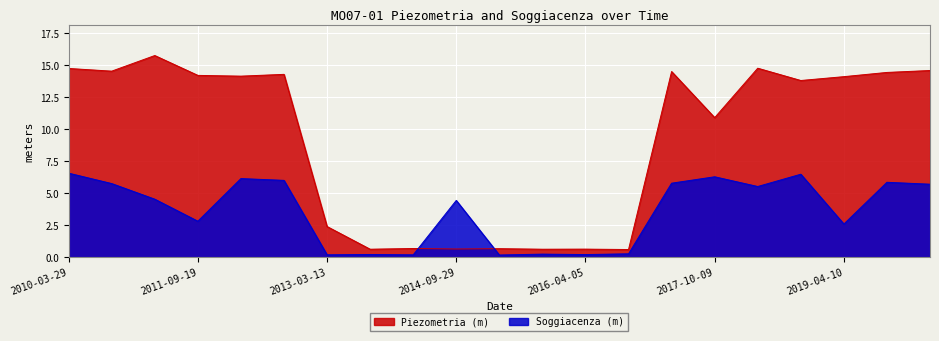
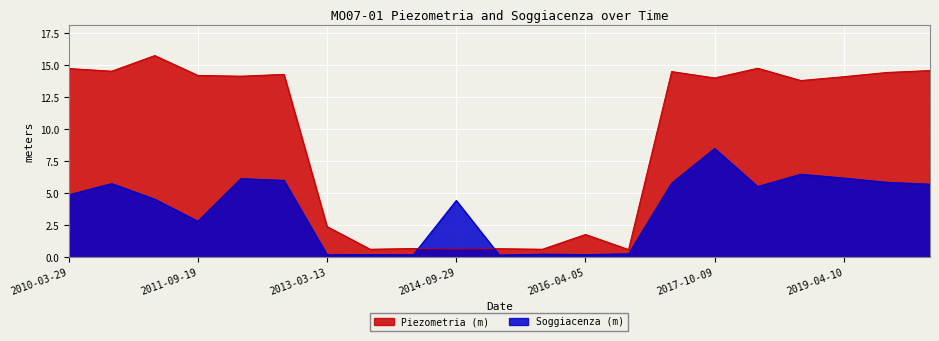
Soggiacenza (m), 2010-03-29: 6.6 -> 4.9
Piezometria (m), 2016-04-05: 0.6 -> 1.8
Piezometria (m), 2017-10-09: 10.9 -> 14.0
Soggiacenza (m), 2017-10-09: 6.3 -> 8.5
Soggiacenza (m), 2019-04-10: 2.6 -> 6.2
